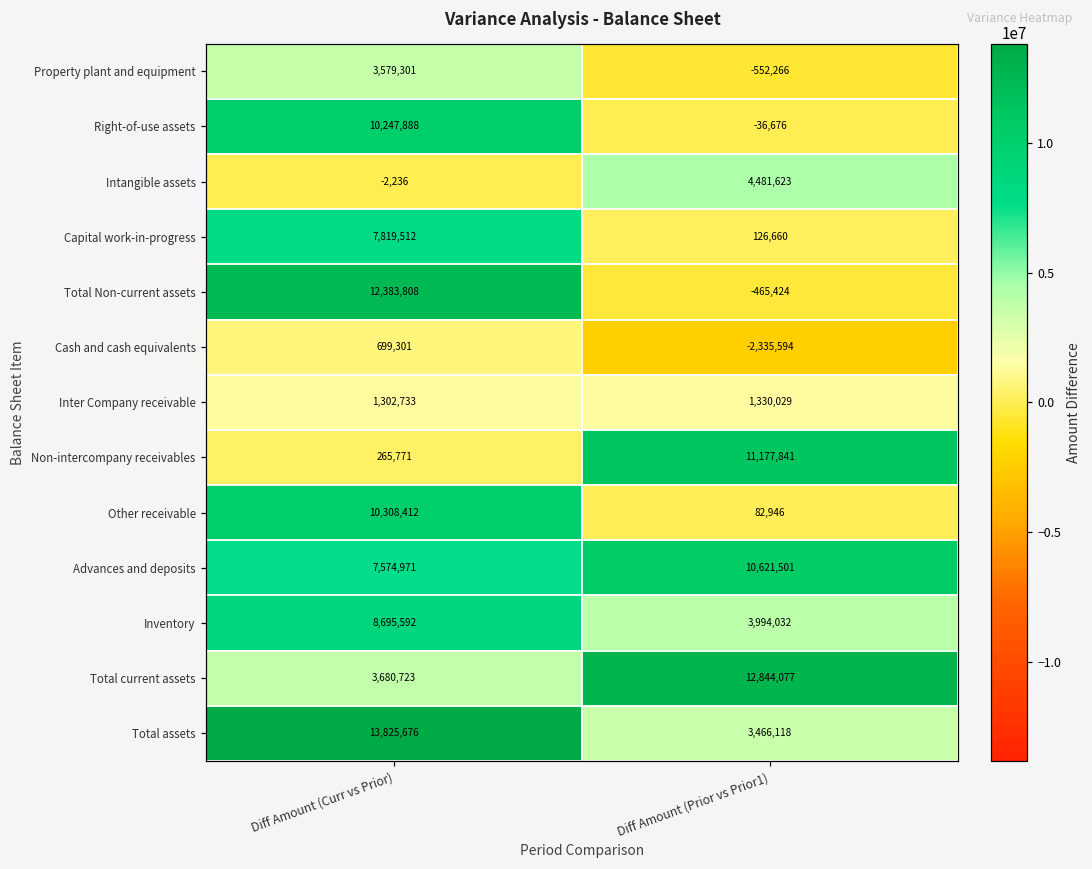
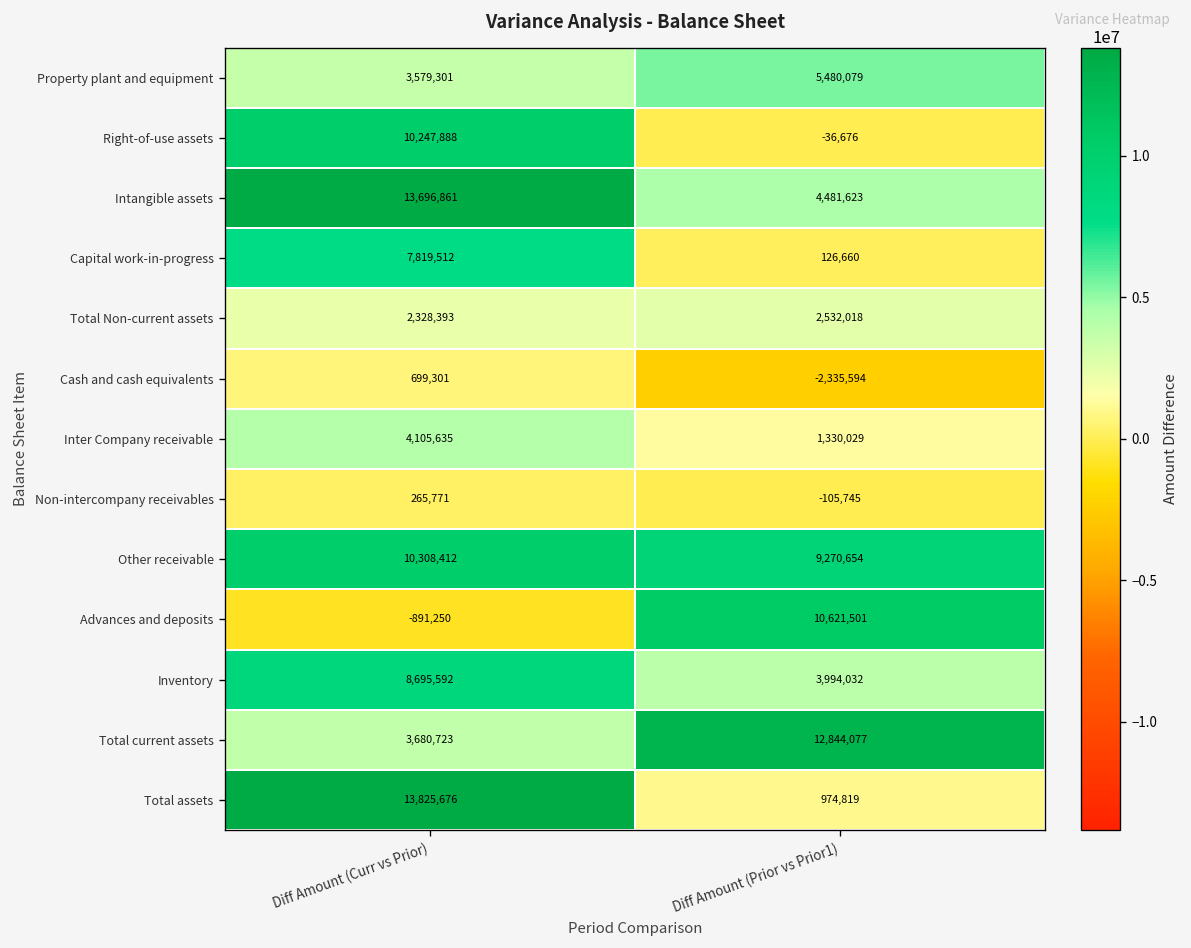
Property plant and equipment, Diff Amount (Prior vs Prior1): -552,266 -> 5,480,079
Intangible assets, Diff Amount (Curr vs Prior): -2,236 -> 13,696,861
Total Non-current assets, Diff Amount (Curr vs Prior): 12,383,808 -> 2,328,393
Total Non-current assets, Diff Amount (Prior vs Prior1): -465,424 -> 2,532,018
Inter Company receivable, Diff Amount (Curr vs Prior): 1,302,733 -> 4,105,635
Non-intercompany receivables, Diff Amount (Prior vs Prior1): 11,177,841 -> -105,745
Other receivable, Diff Amount (Prior vs Prior1): 82,946 -> 9,270,654
Advances and deposits, Diff Amount (Curr vs Prior): 7,574,971 -> -891,250
Total assets, Diff Amount (Prior vs Prior1): 3,466,118 -> 974,819
